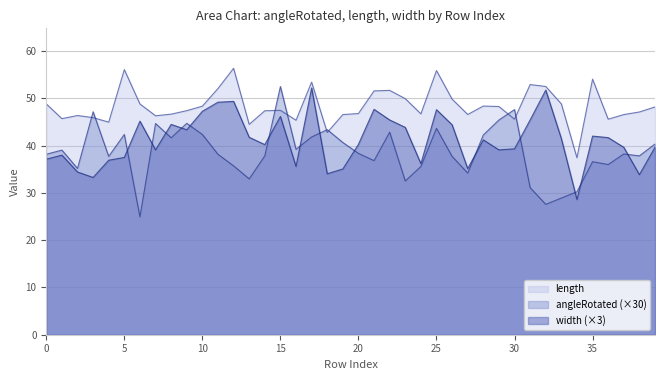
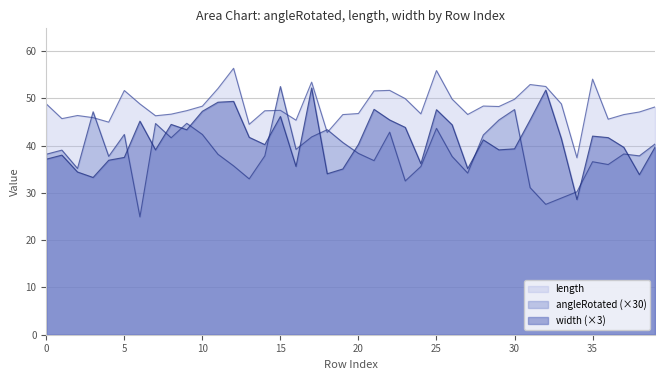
length, 5: 56 -> 52
length, 30: 46 -> 50
